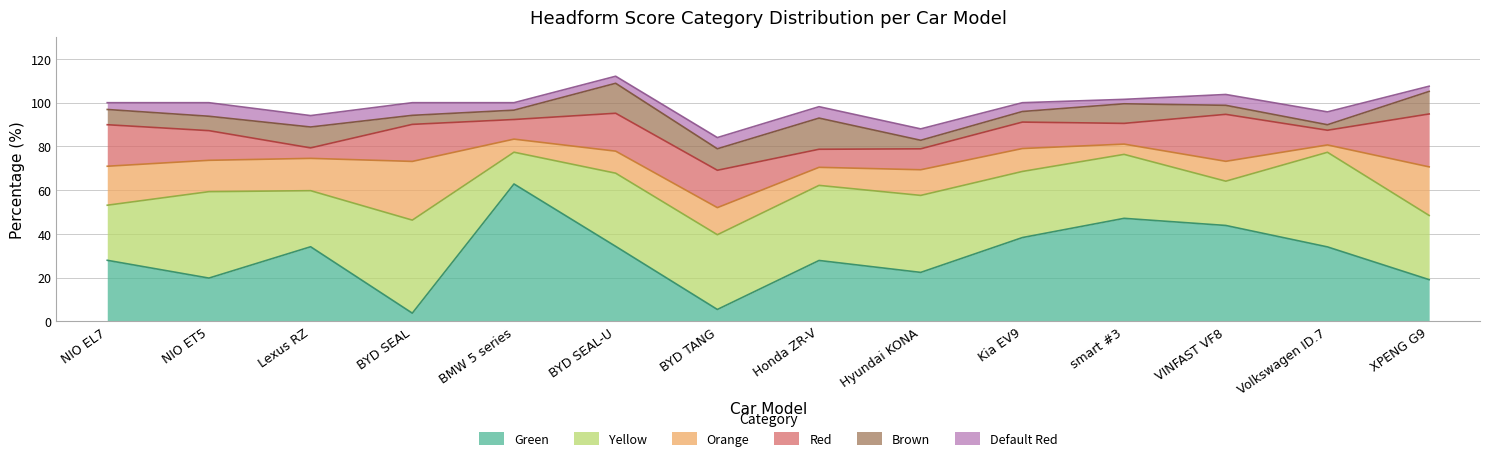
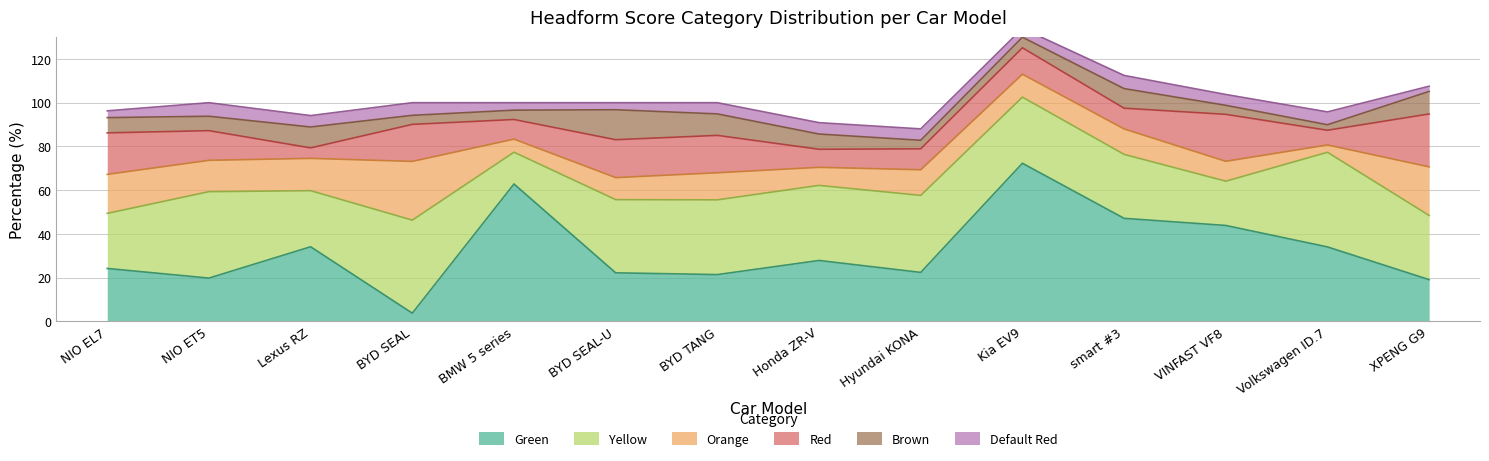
Green, NIO EL7: 28 -> 24
Green, BYD SEAL-U: 34 -> 22
Green, BYD TANG: 5 -> 21
Brown, Honda ZR-V: 14 -> 7
Green, Kia EV9: 38 -> 72
Orange, smart #3: 5 -> 12
Default Red, smart #3: 2 -> 6
